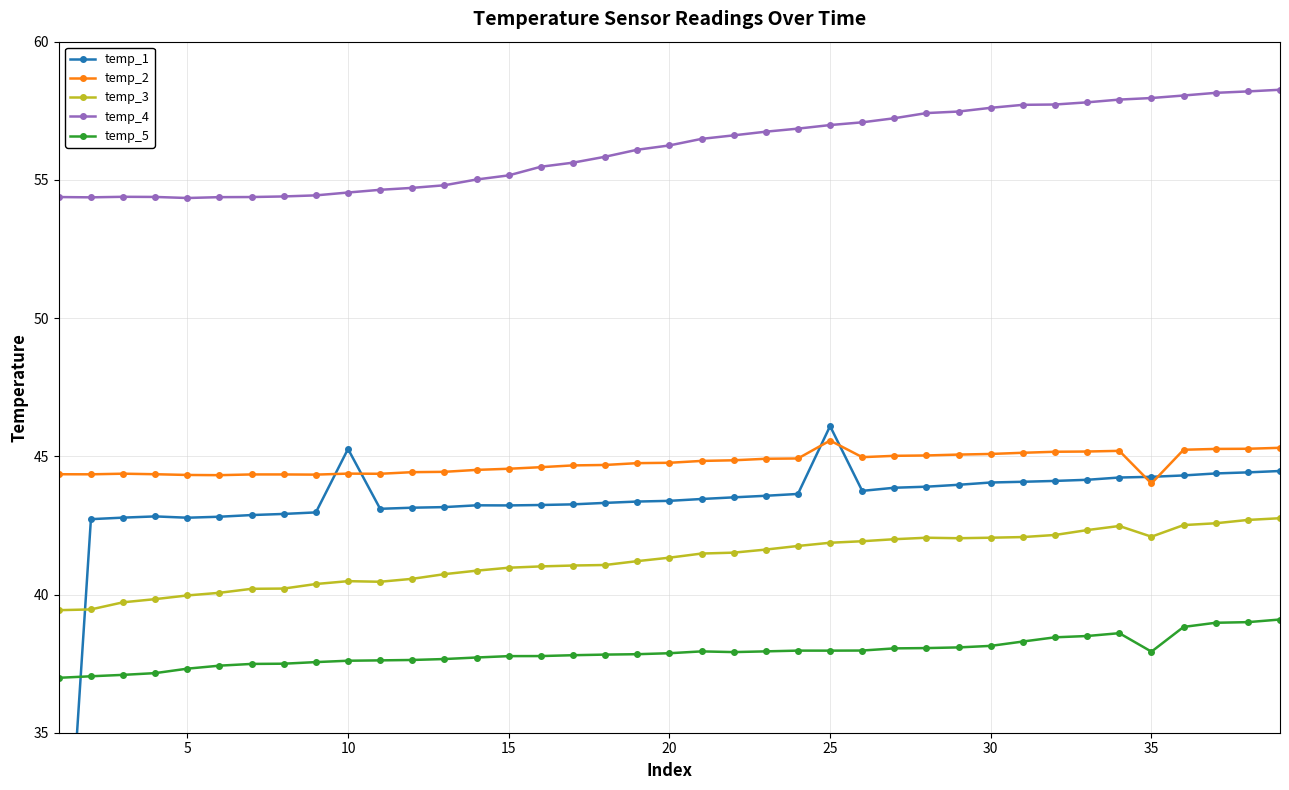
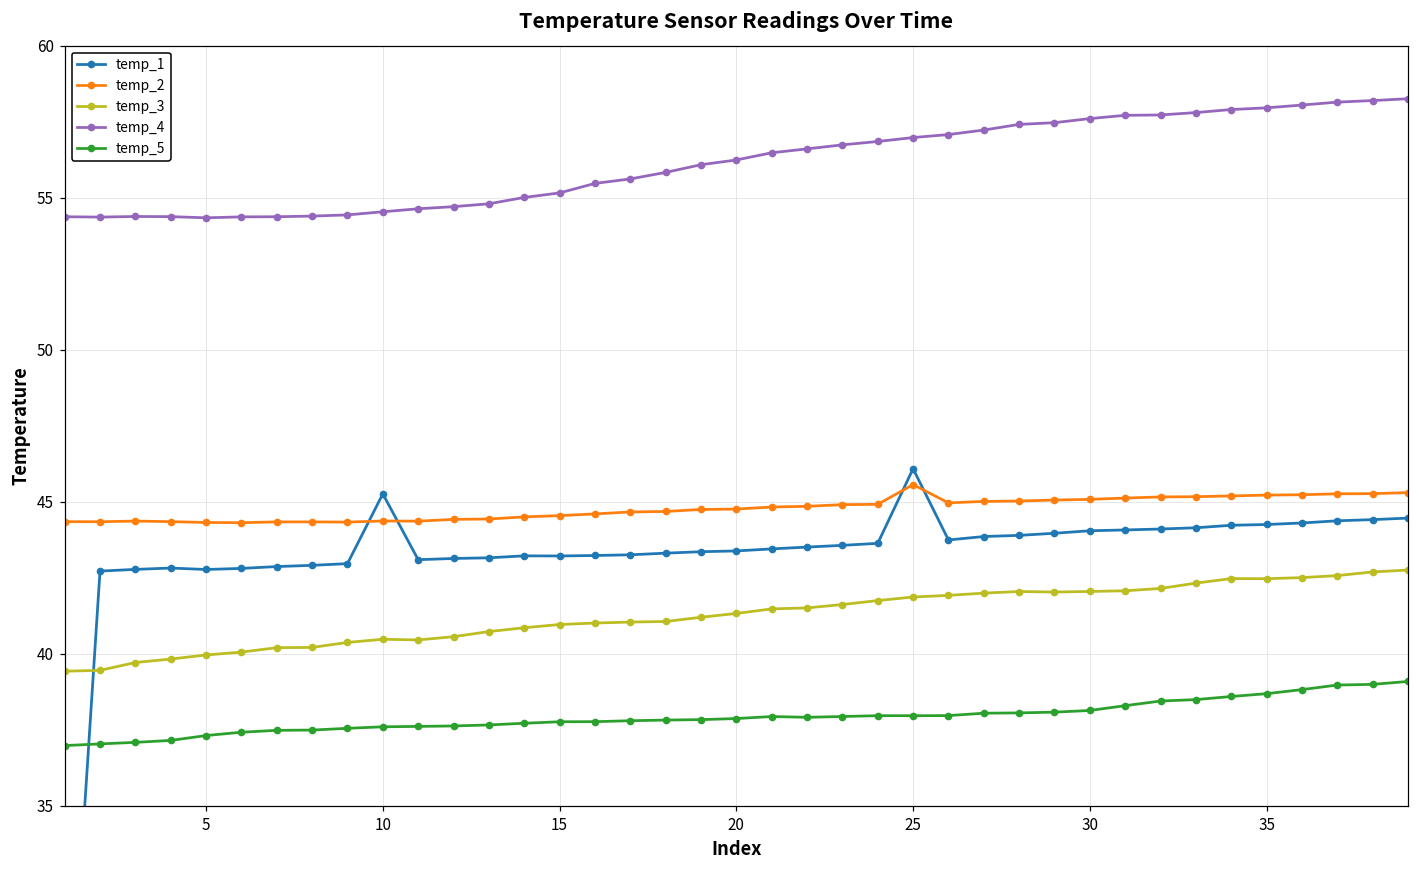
temp_2, 35: 44.0 -> 45.2
temp_3, 35: 42.1 -> 42.5
temp_5, 35: 37.9 -> 38.7
